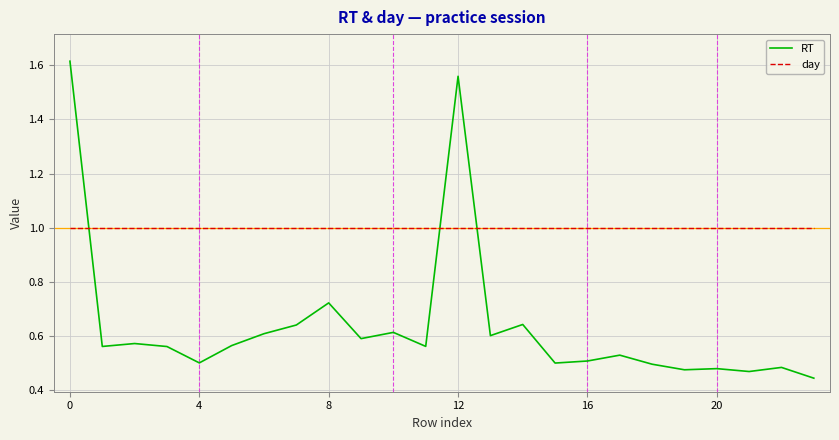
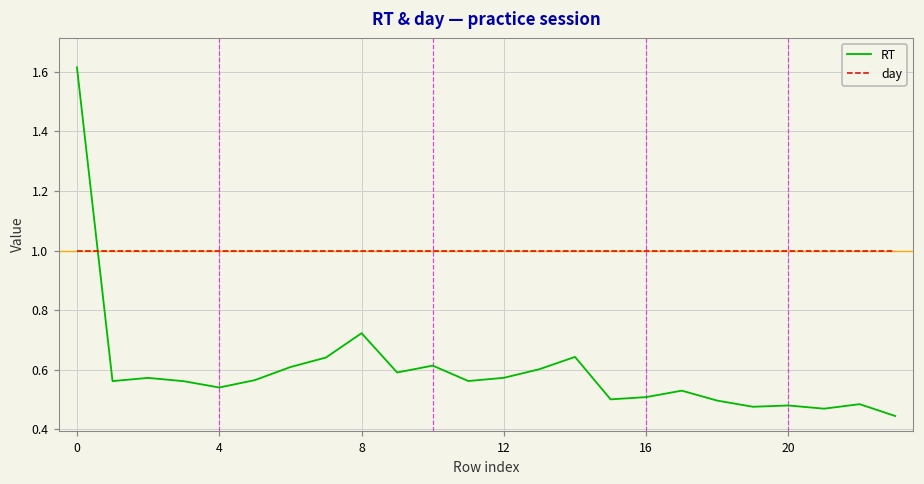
RT, 4: 0.50 -> 0.54
RT, 12: 1.56 -> 0.57
